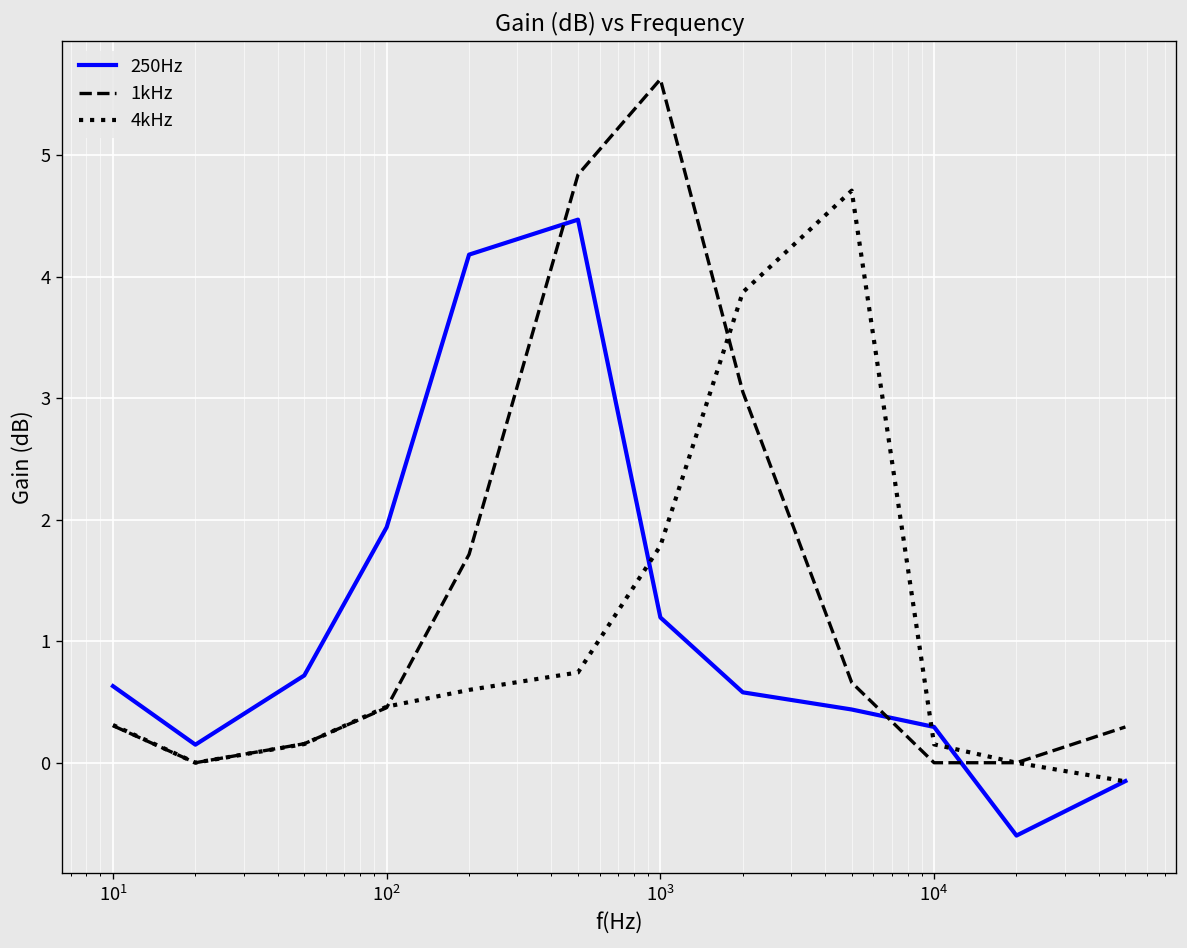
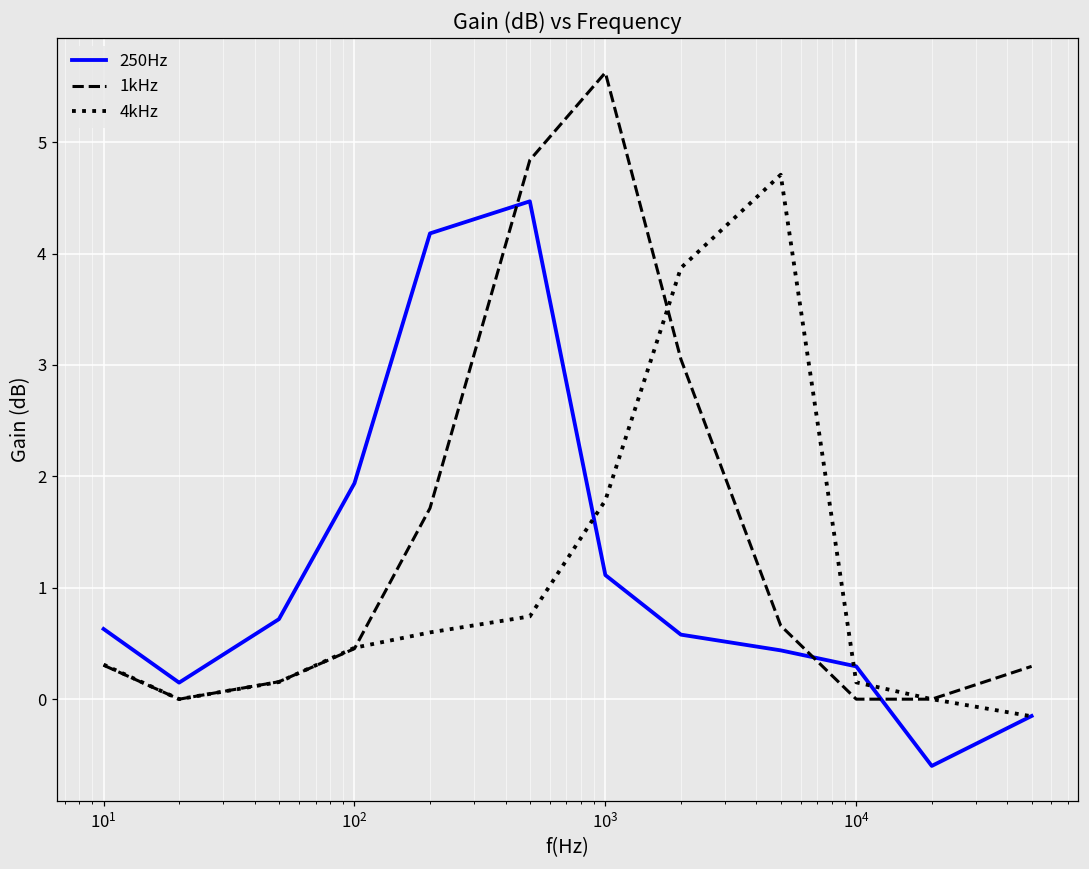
250Hz, 10^3: 1.20 -> 1.11
